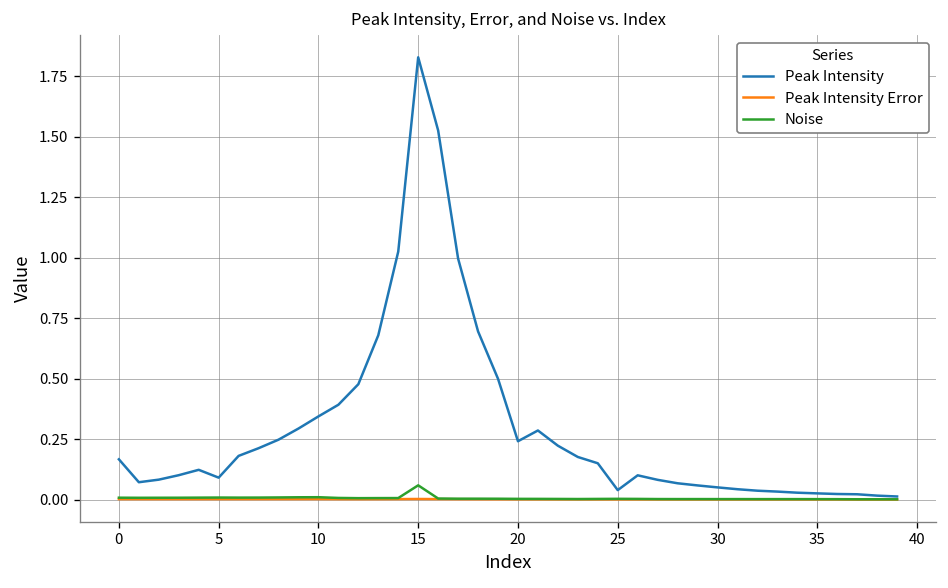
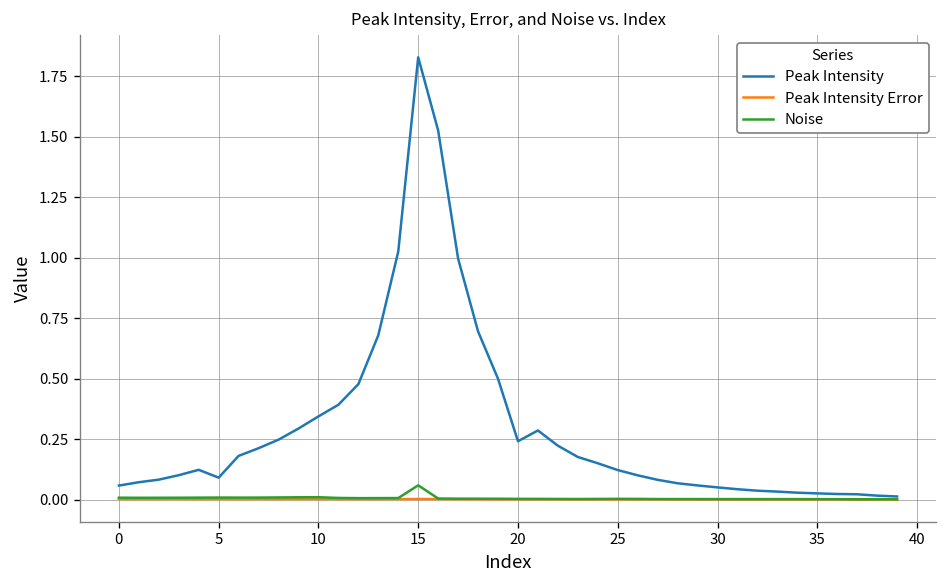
Peak Intensity, 0: 0.17 -> 0.06
Peak Intensity, 25: 0.04 -> 0.12
